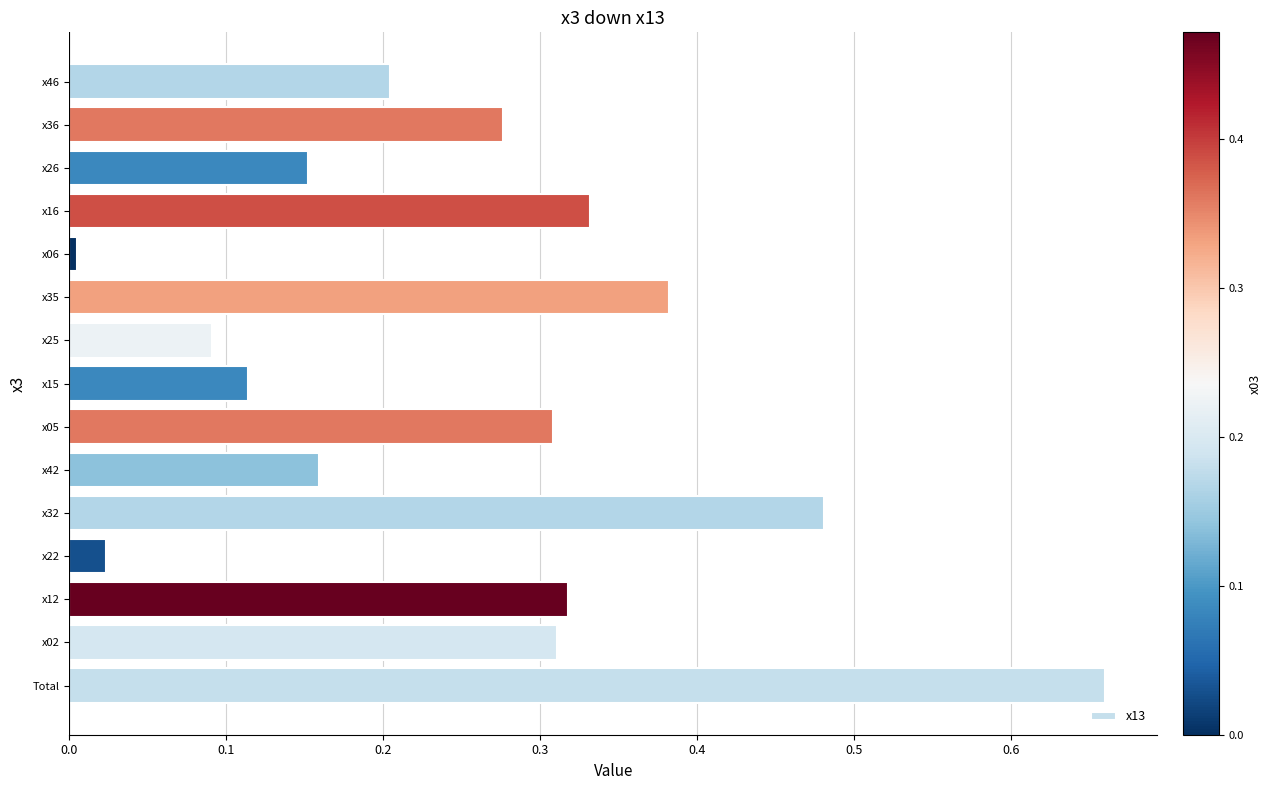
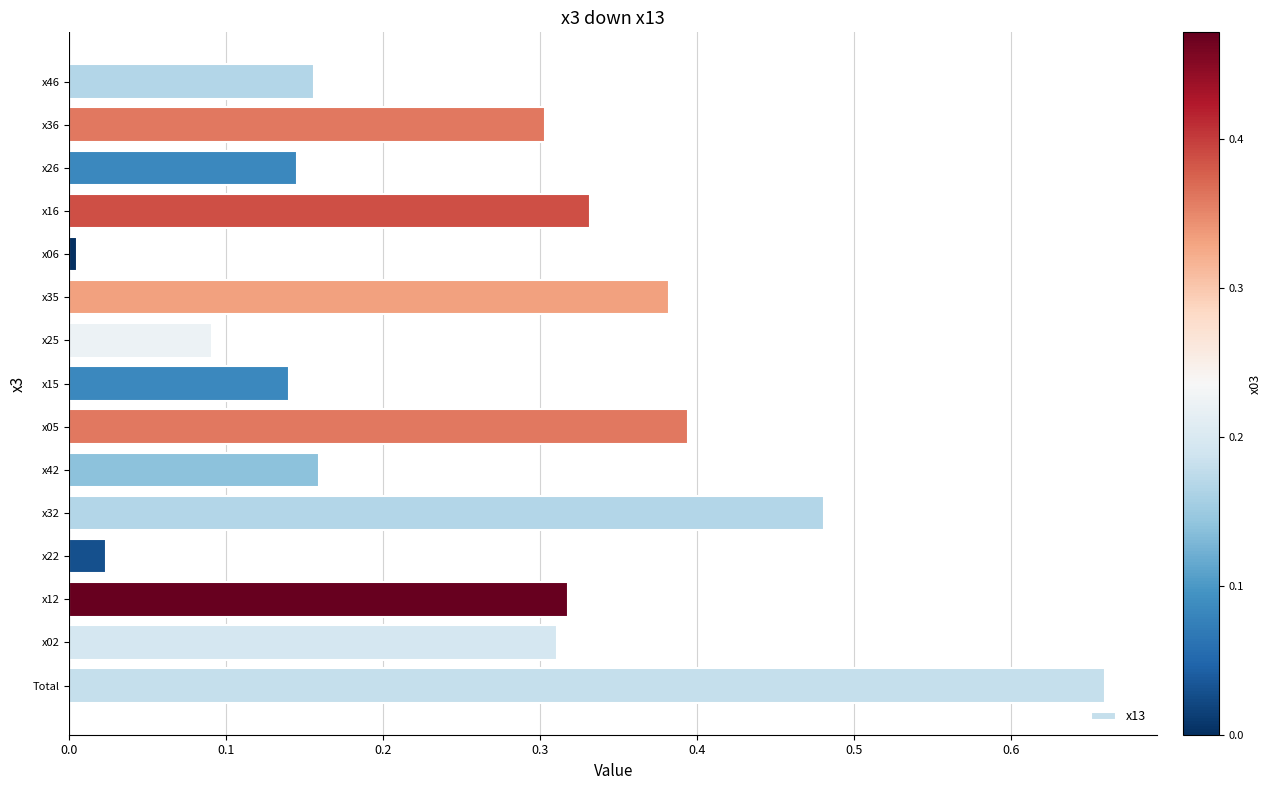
x46: 0.204 -> 0.156
x36: 0.276 -> 0.303
x26: 0.152 -> 0.145
x15: 0.114 -> 0.140
x05: 0.308 -> 0.394
